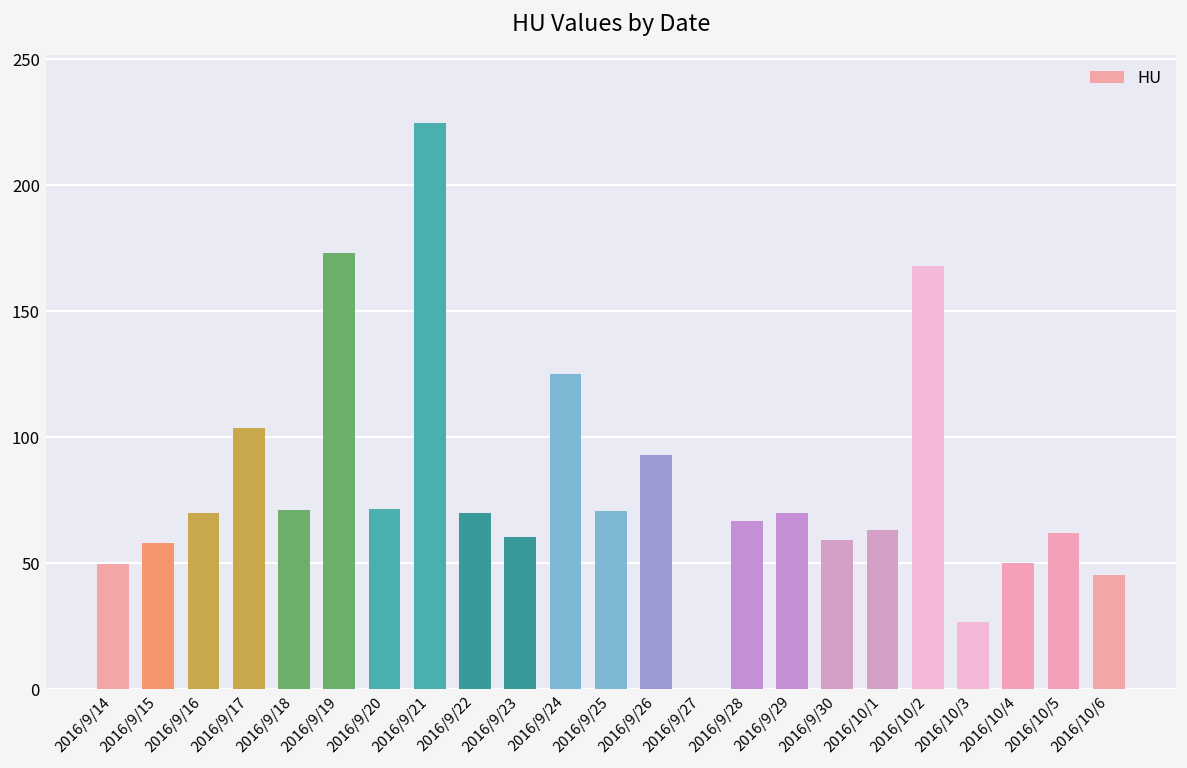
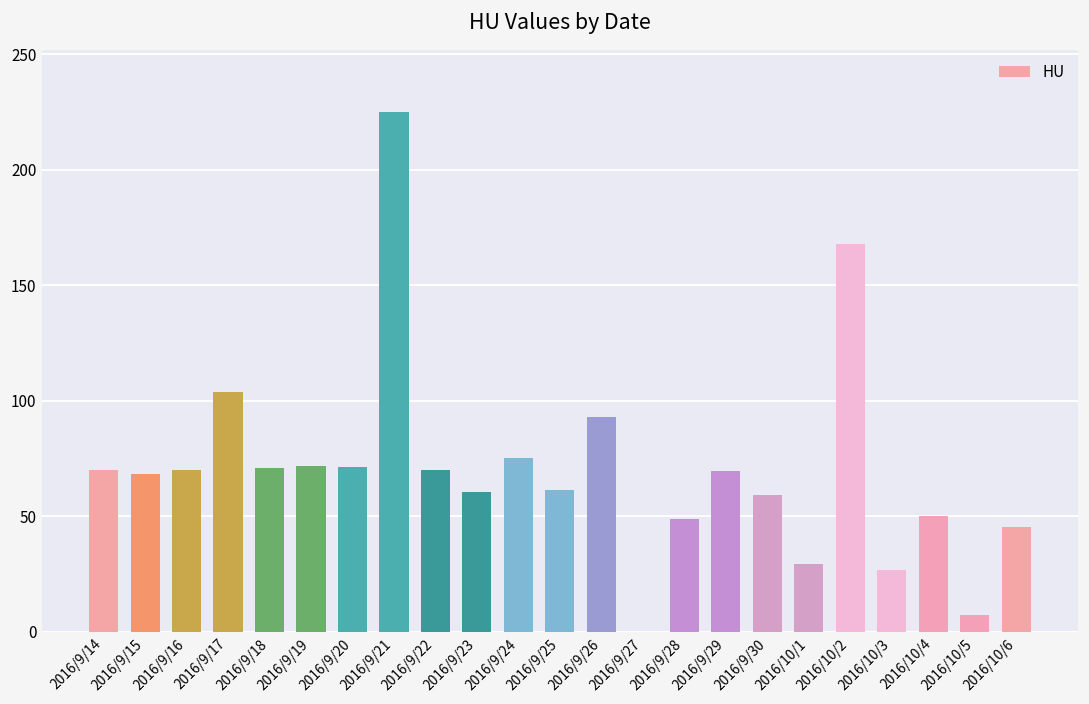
2016/9/14: 50 -> 70
2016/9/15: 58 -> 68
2016/9/19: 173 -> 72
2016/9/24: 125 -> 75
2016/9/25: 71 -> 62
2016/9/28: 67 -> 49
2016/10/1: 63 -> 29
2016/10/5: 62 -> 7
